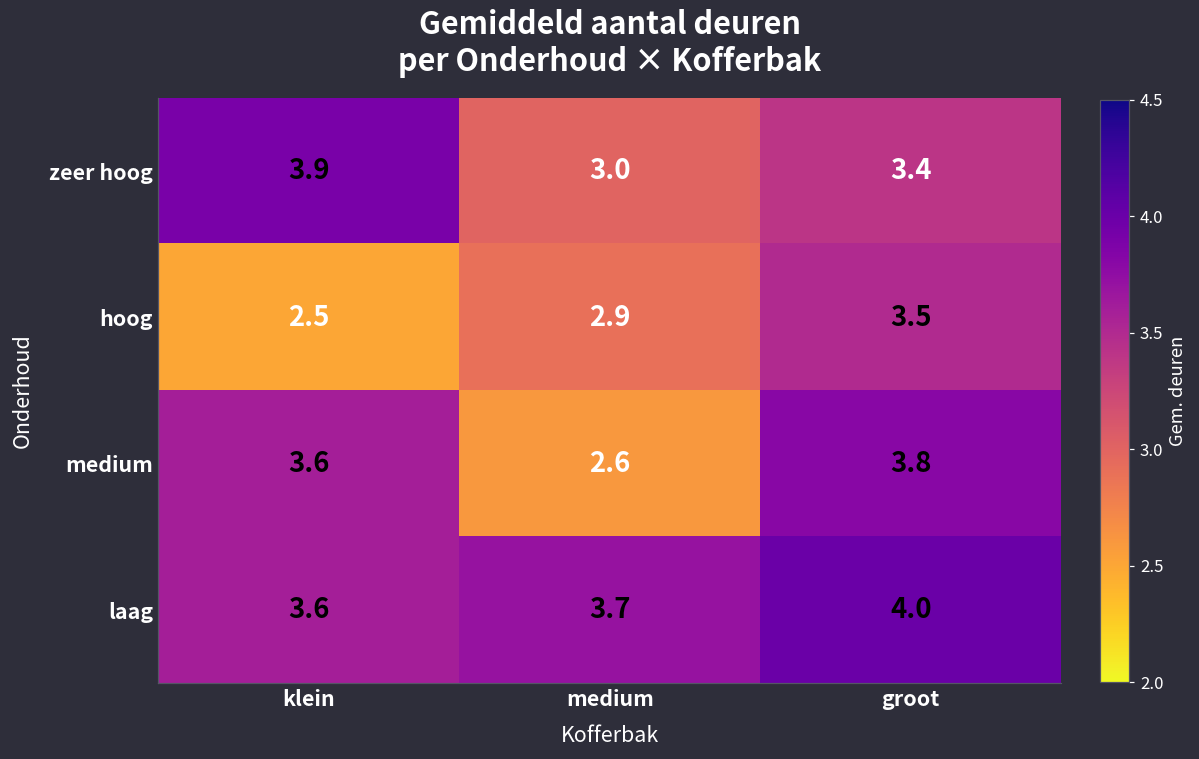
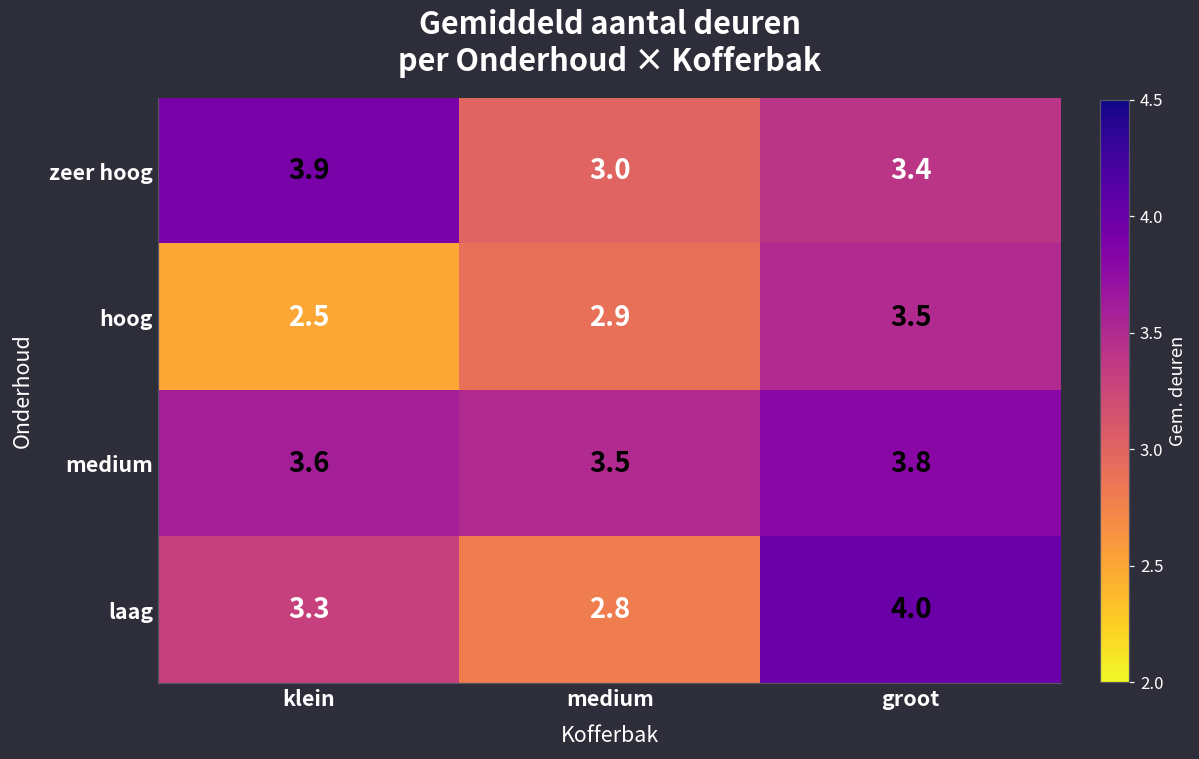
medium, medium: 2.6 -> 3.5
laag, klein: 3.6 -> 3.3
laag, medium: 3.7 -> 2.8
